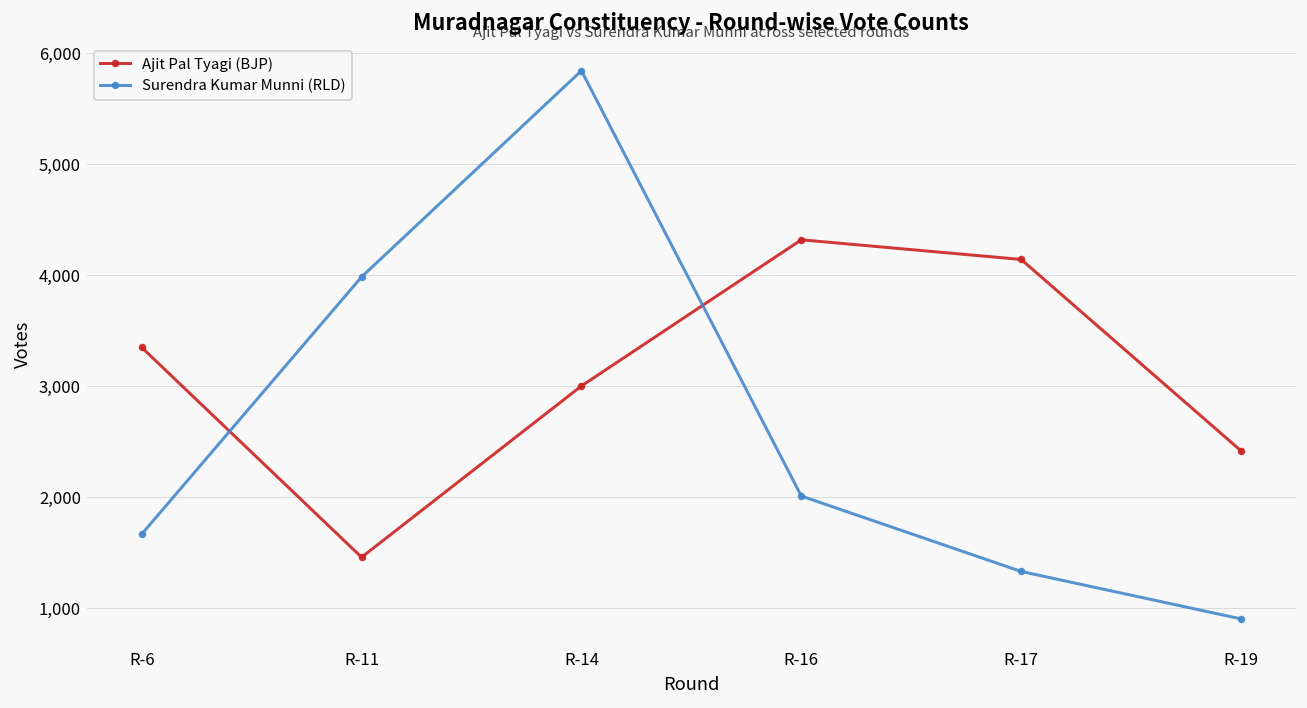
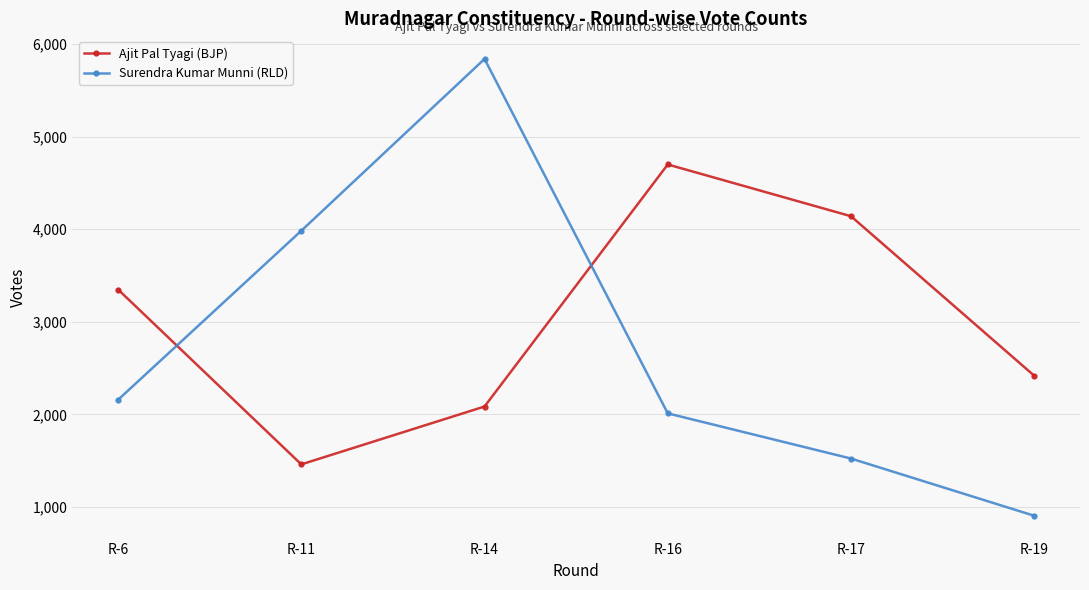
Surendra Kumar Munni (RLD), R-6: 1,700 -> 2,200
Ajit Pal Tyagi (BJP), R-14: 3,000 -> 2,100
Ajit Pal Tyagi (BJP), R-16: 4,300 -> 4,700
Surendra Kumar Munni (RLD), R-17: 1,300 -> 1,500
